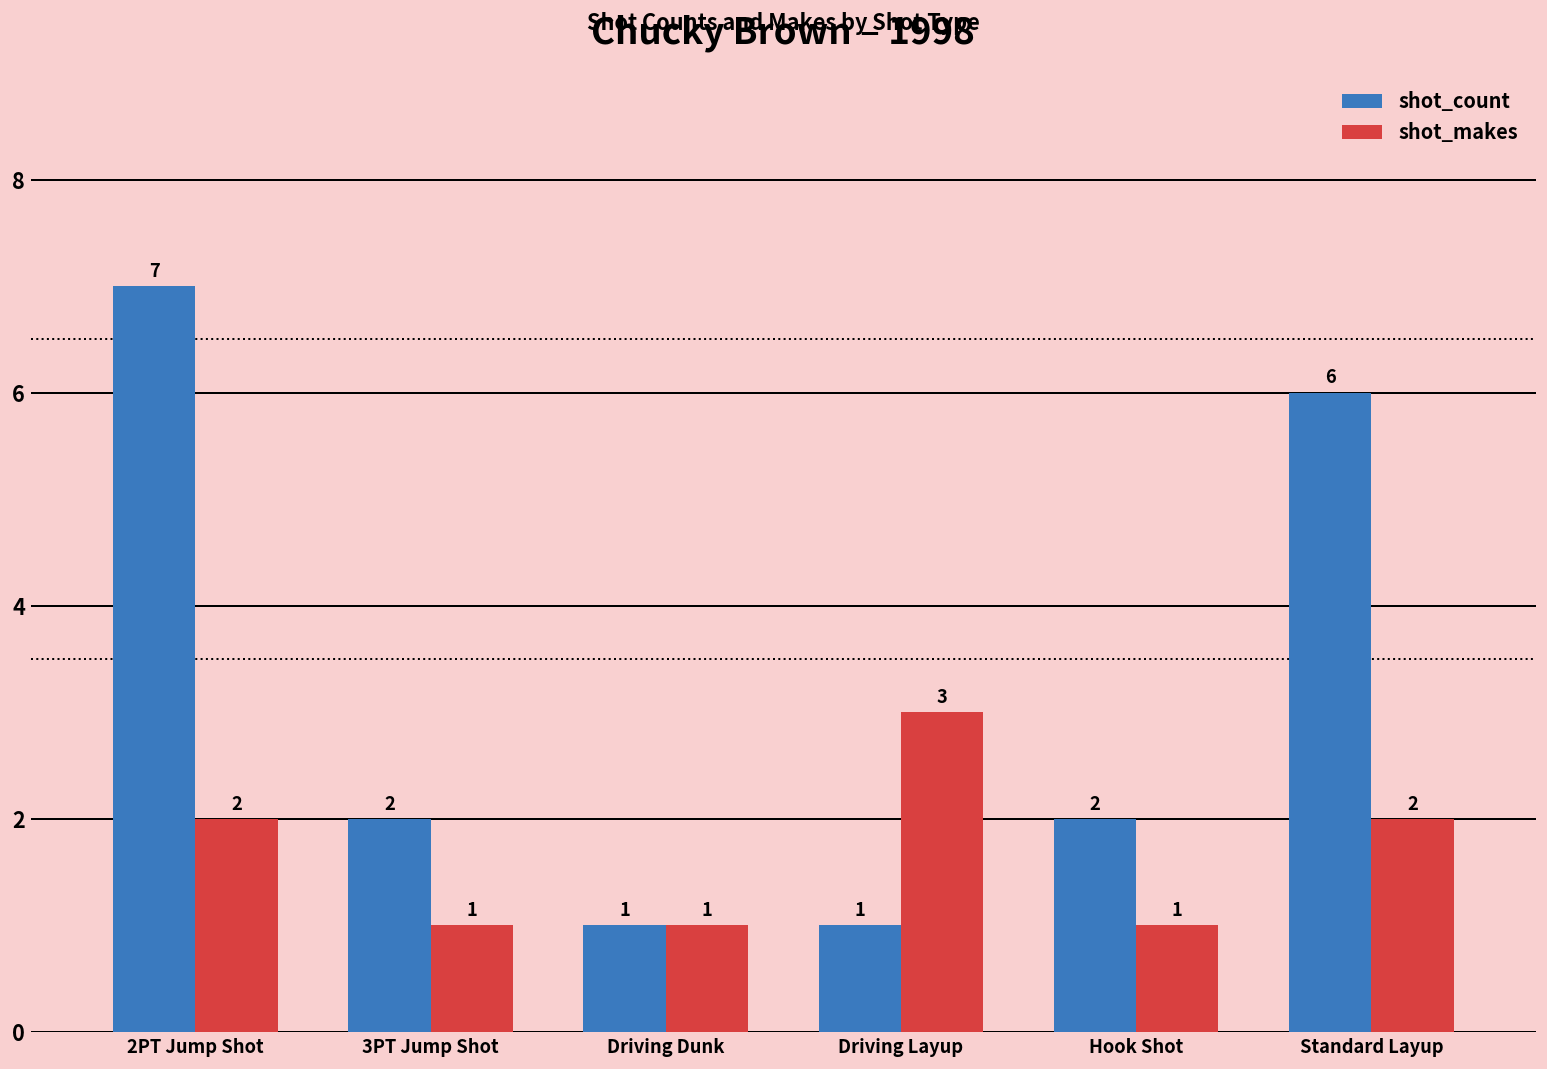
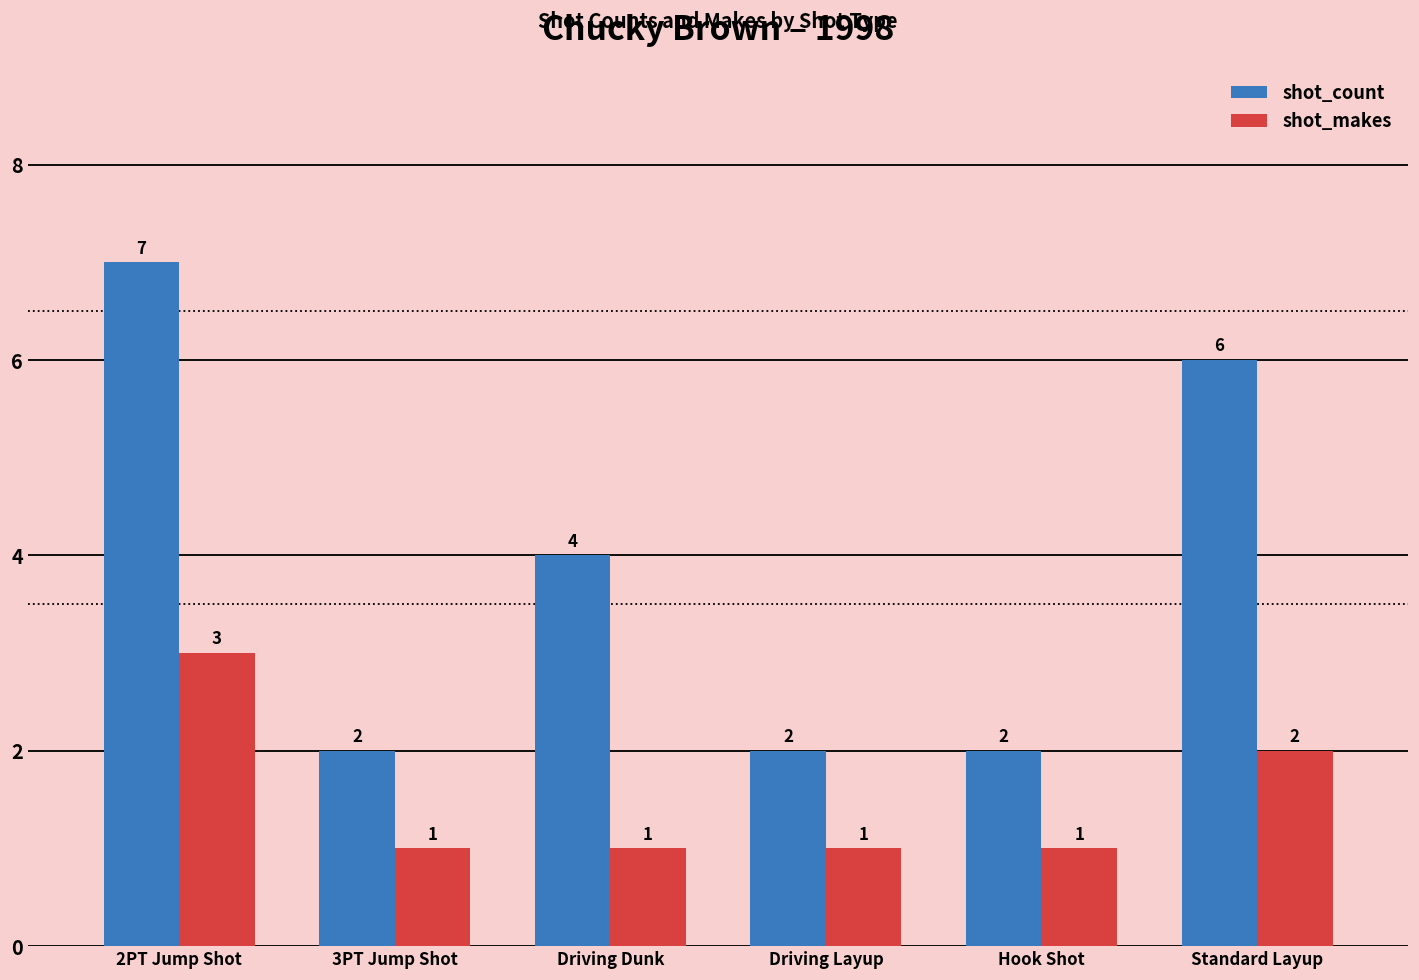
shot_makes, 2PT Jump Shot: 2 -> 3
shot_count, Driving Dunk: 1 -> 4
shot_count, Driving Layup: 1 -> 2
shot_makes, Driving Layup: 3 -> 1
